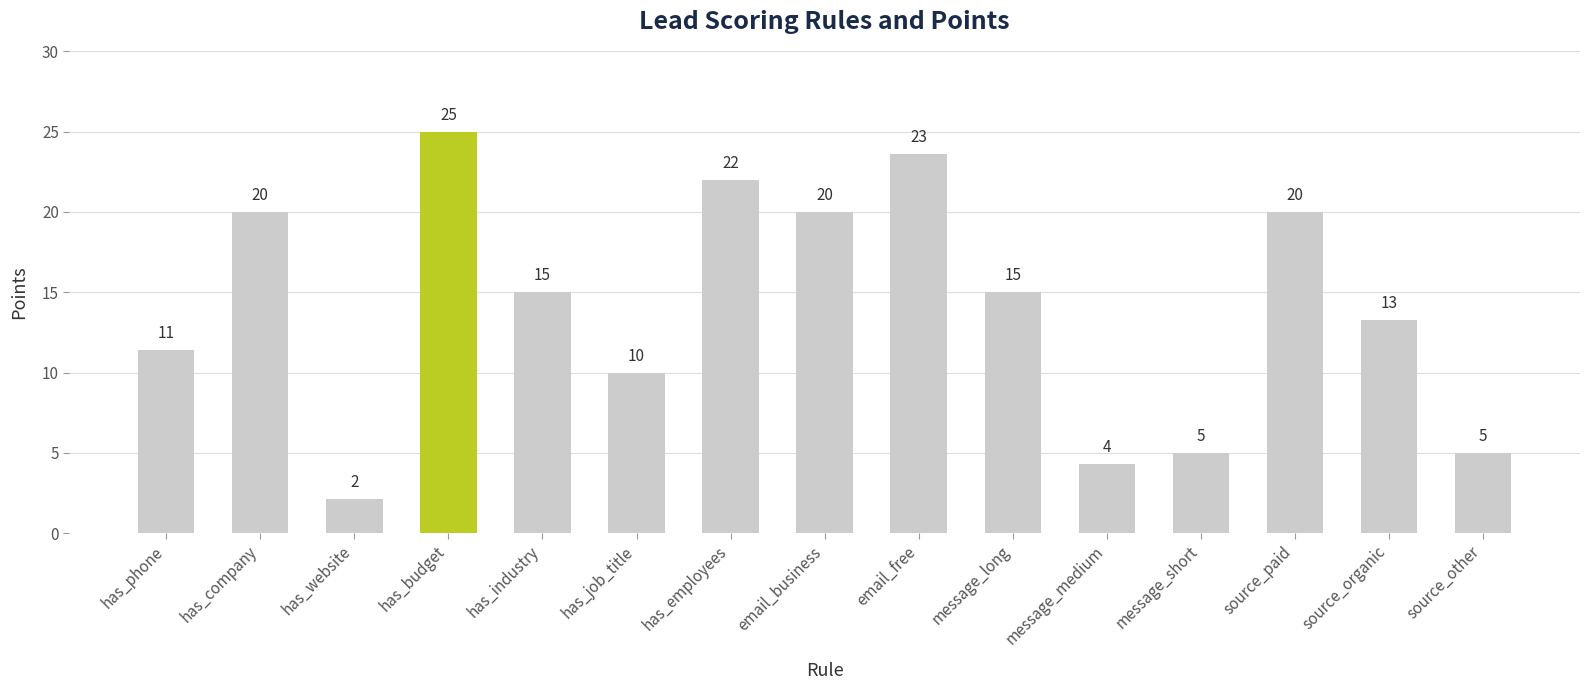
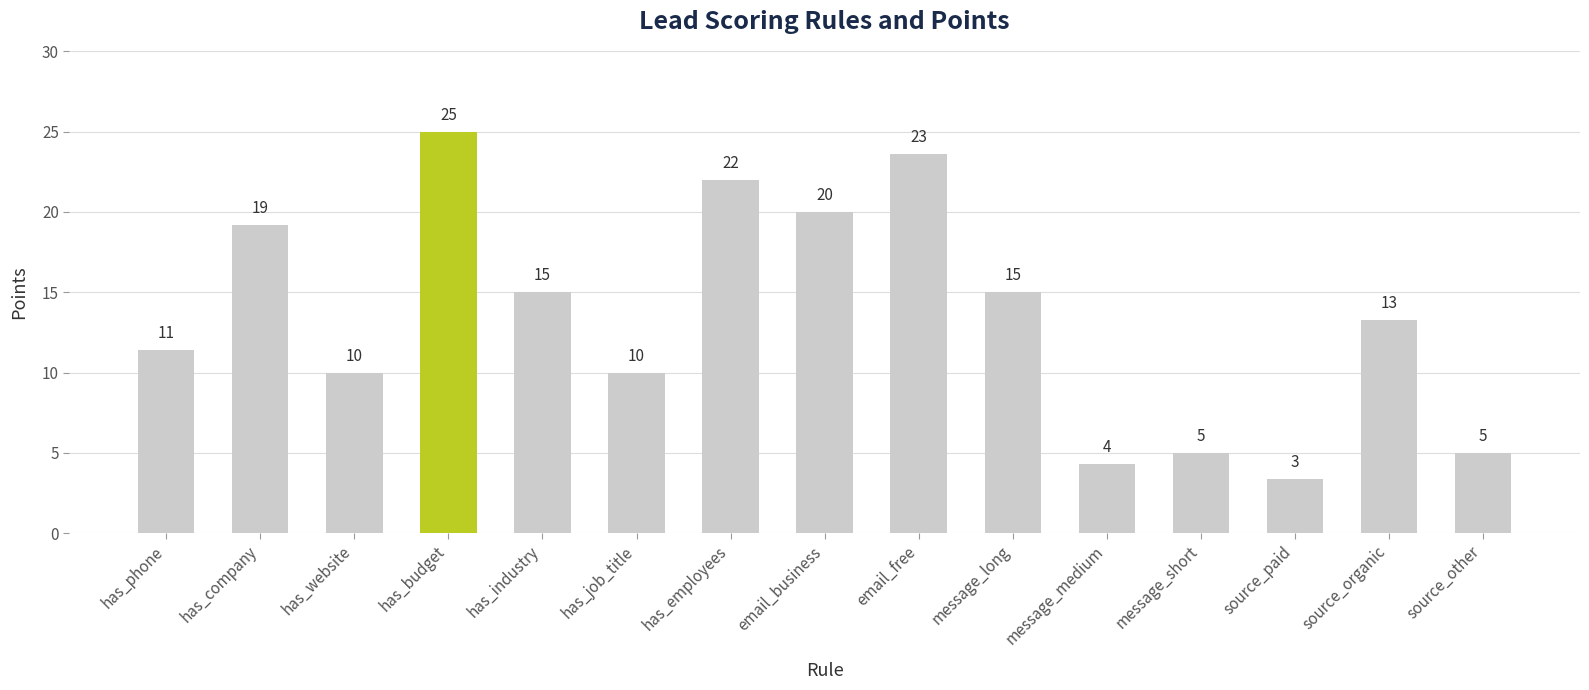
has_company: 20 -> 19
has_website: 2 -> 10
source_paid: 20 -> 3
